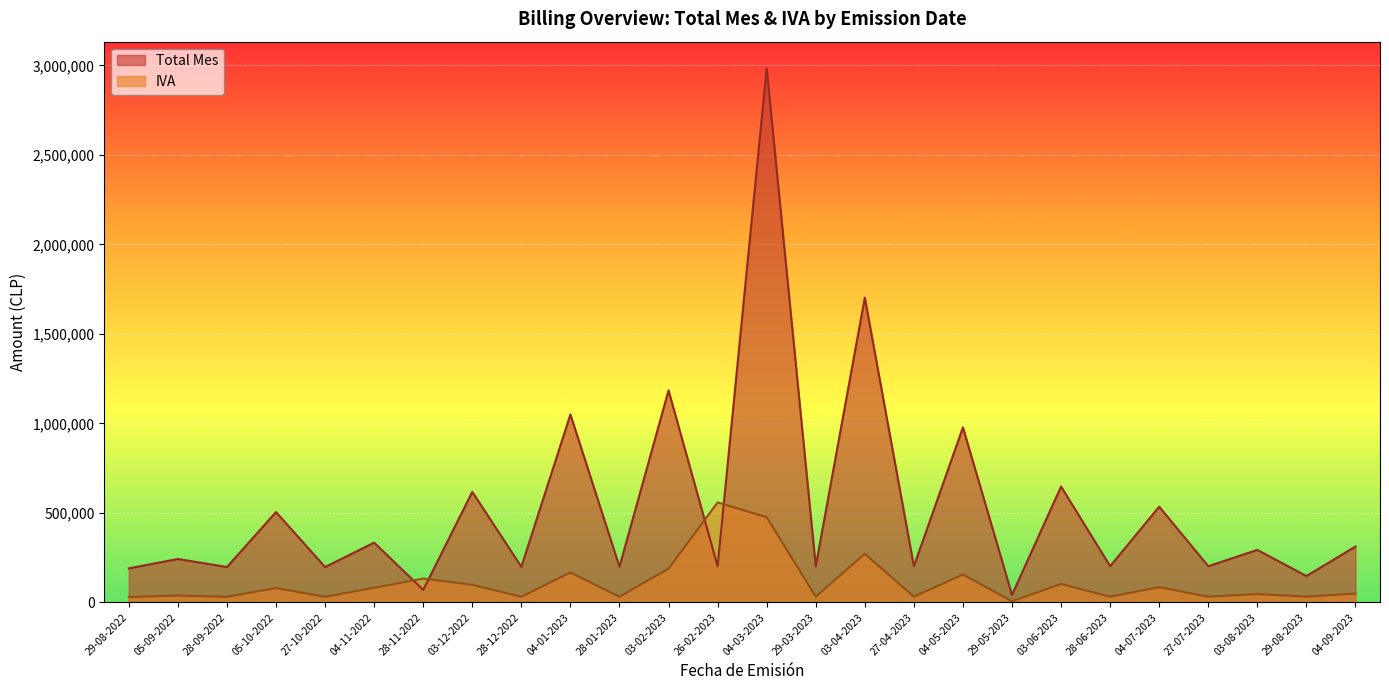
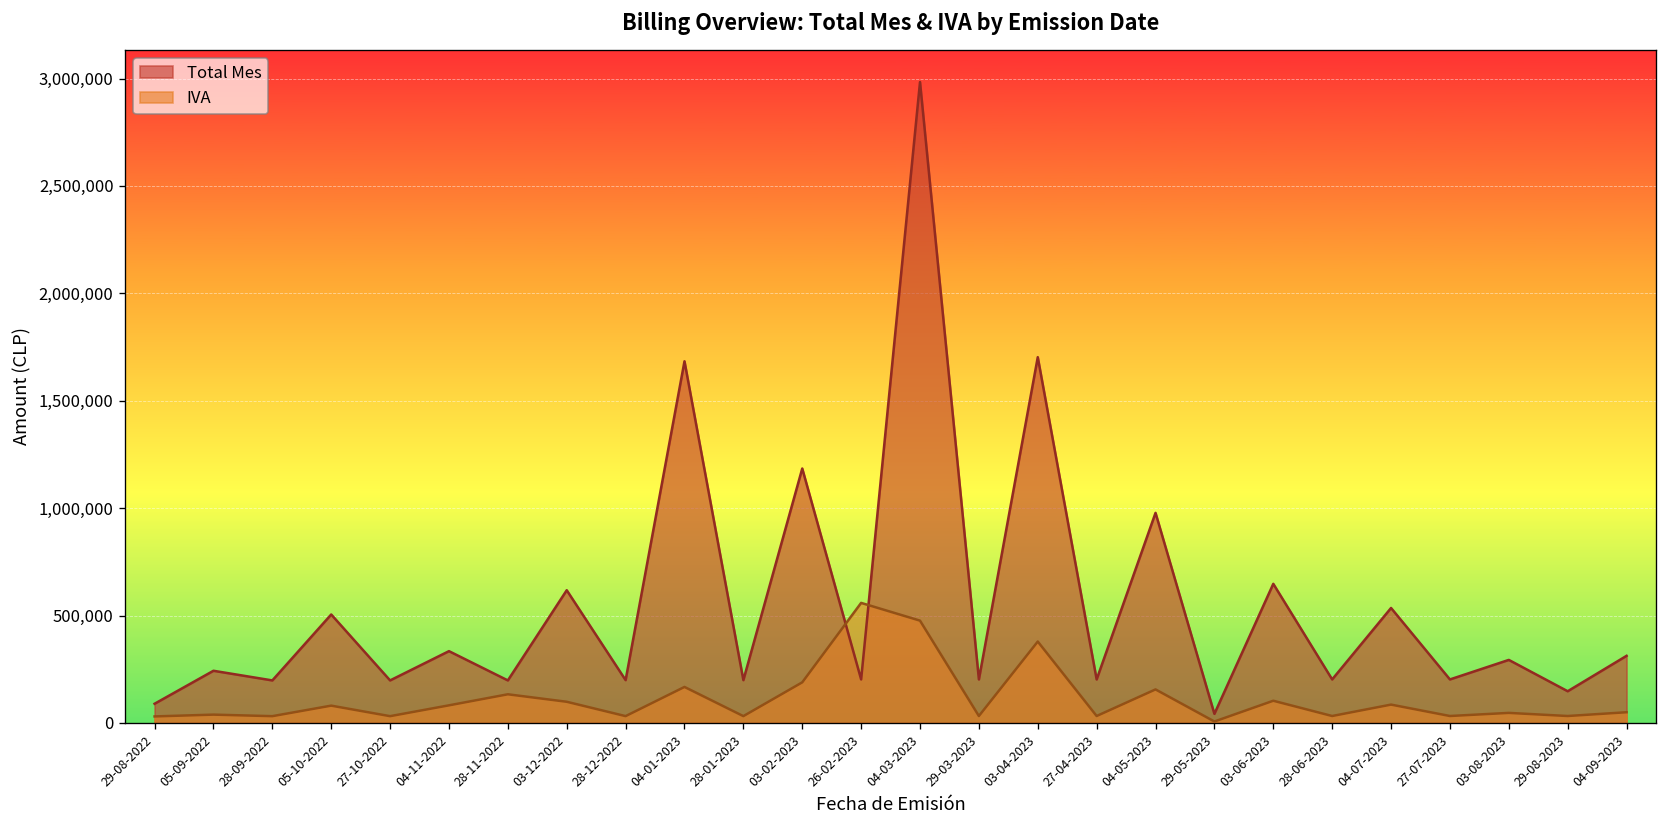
Total Mes, 29-08-2022: 190,000 -> 90,000
Total Mes, 28-11-2022: 70,000 -> 200,000
Total Mes, 04-01-2023: 1,050,000 -> 1,680,000
IVA, 03-04-2023: 270,000 -> 380,000
